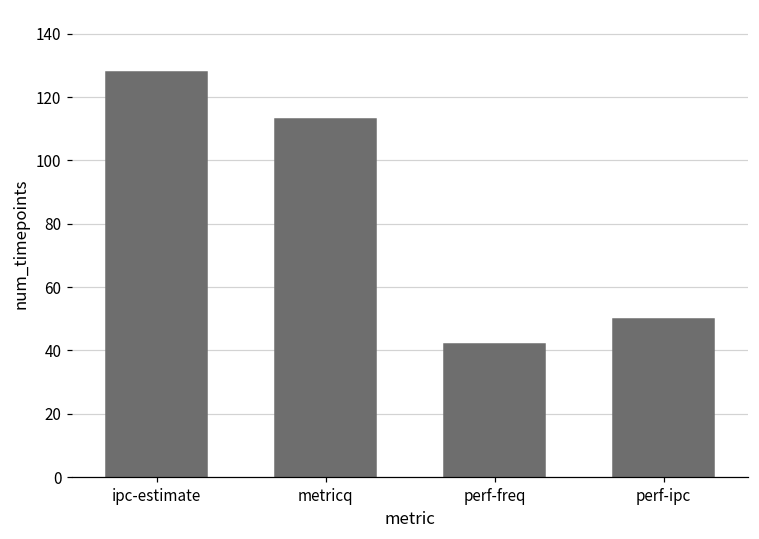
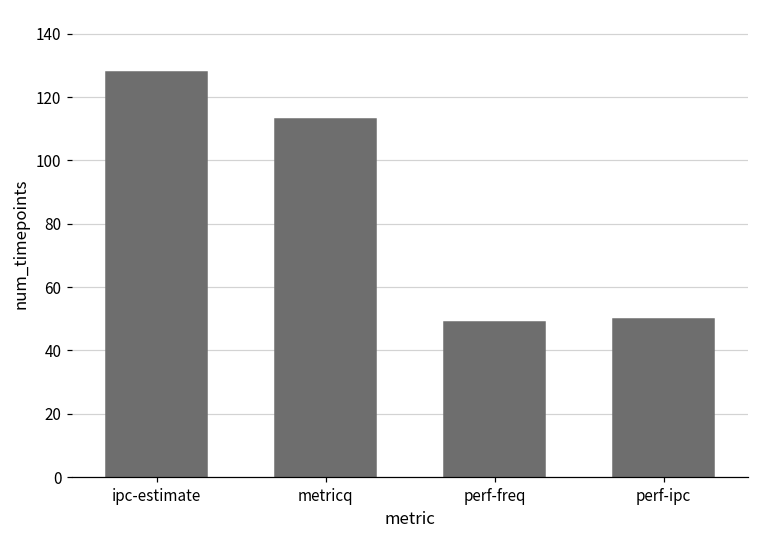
perf-freq: 42 -> 49
